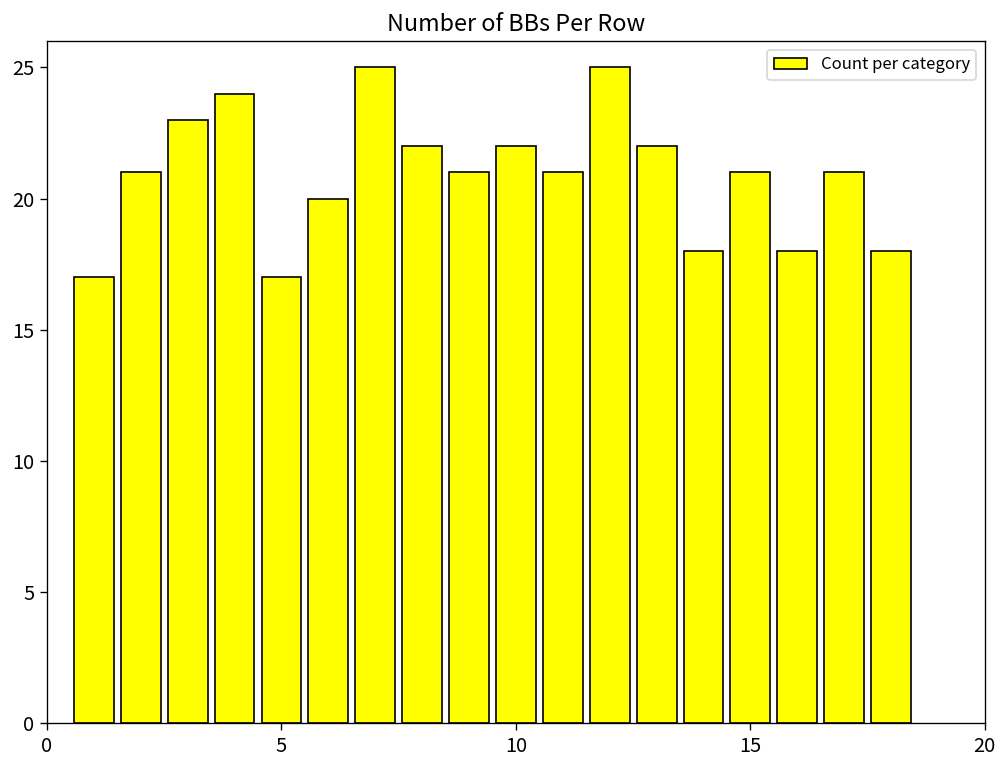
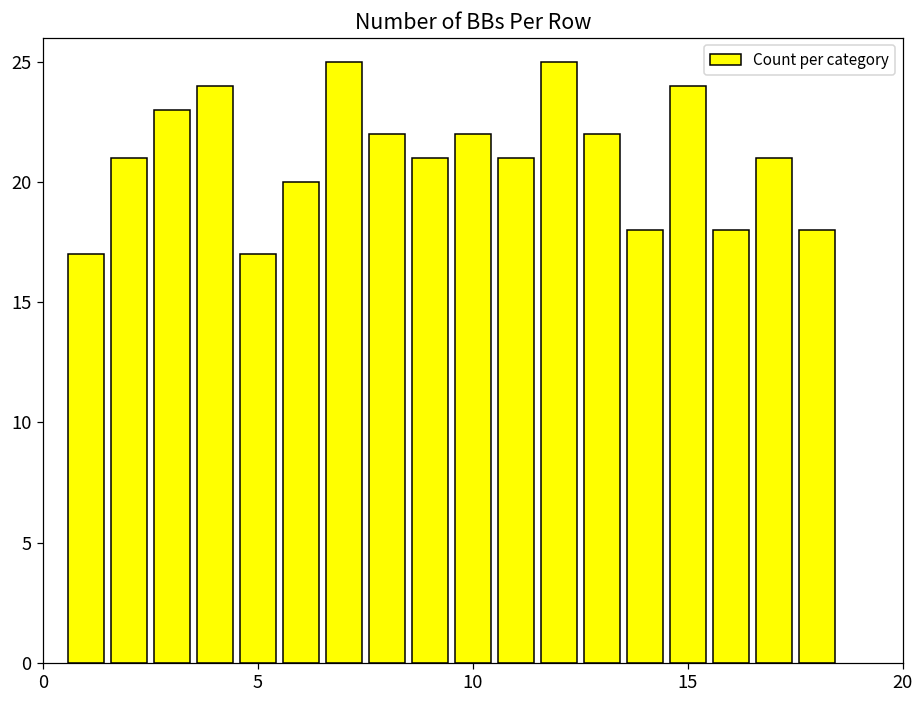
15: 21 -> 24
